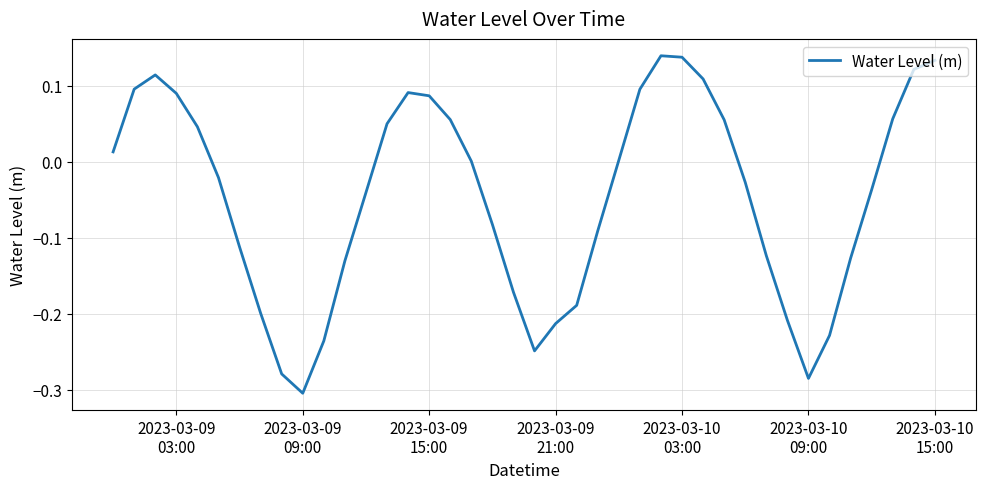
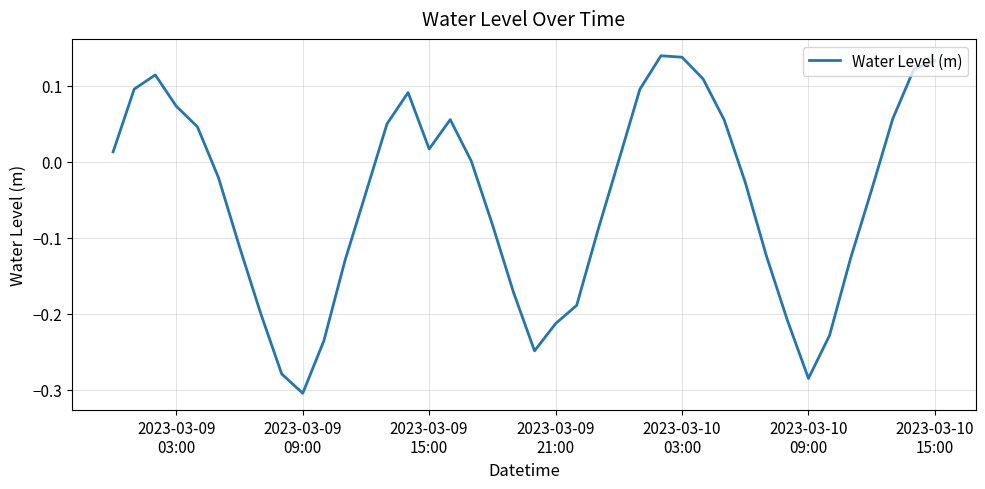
2023-03-09 03:00: 0.09 -> 0.07
2023-03-09 15:00: 0.09 -> 0.02
